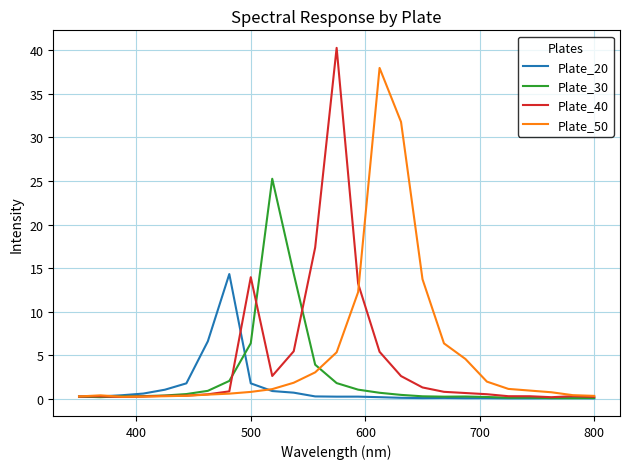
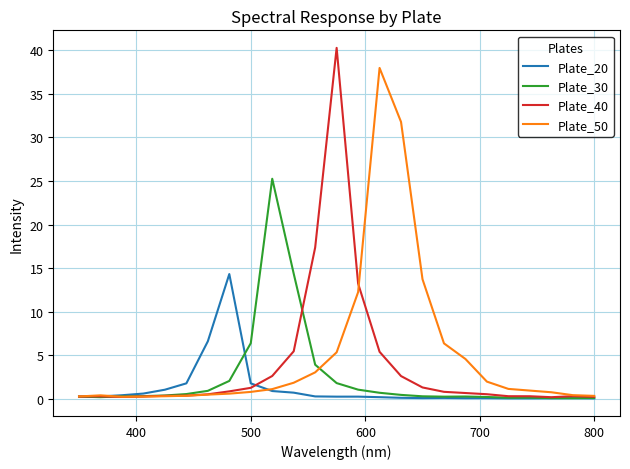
Plate_40, 500: 14 -> 1
